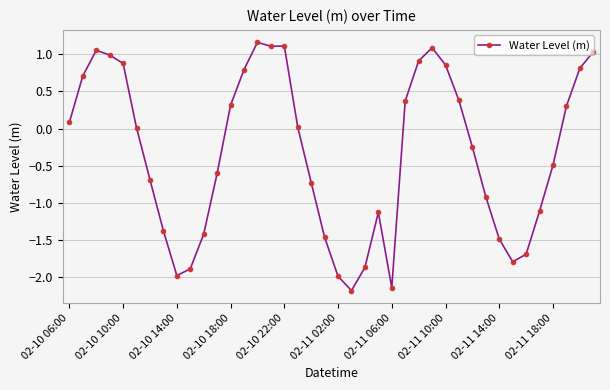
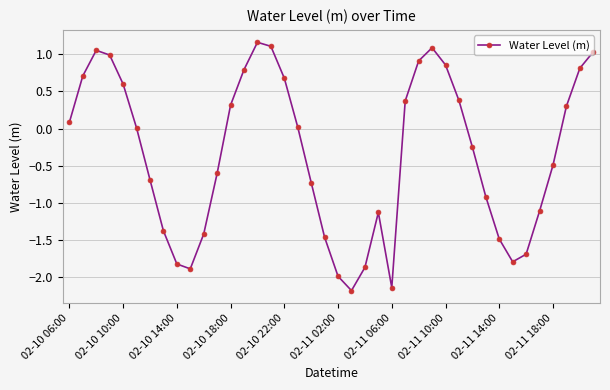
02-10 10:00: 0.9 -> 0.6
02-10 14:00: -2.0 -> -1.8
02-10 22:00: 1.1 -> 0.7
